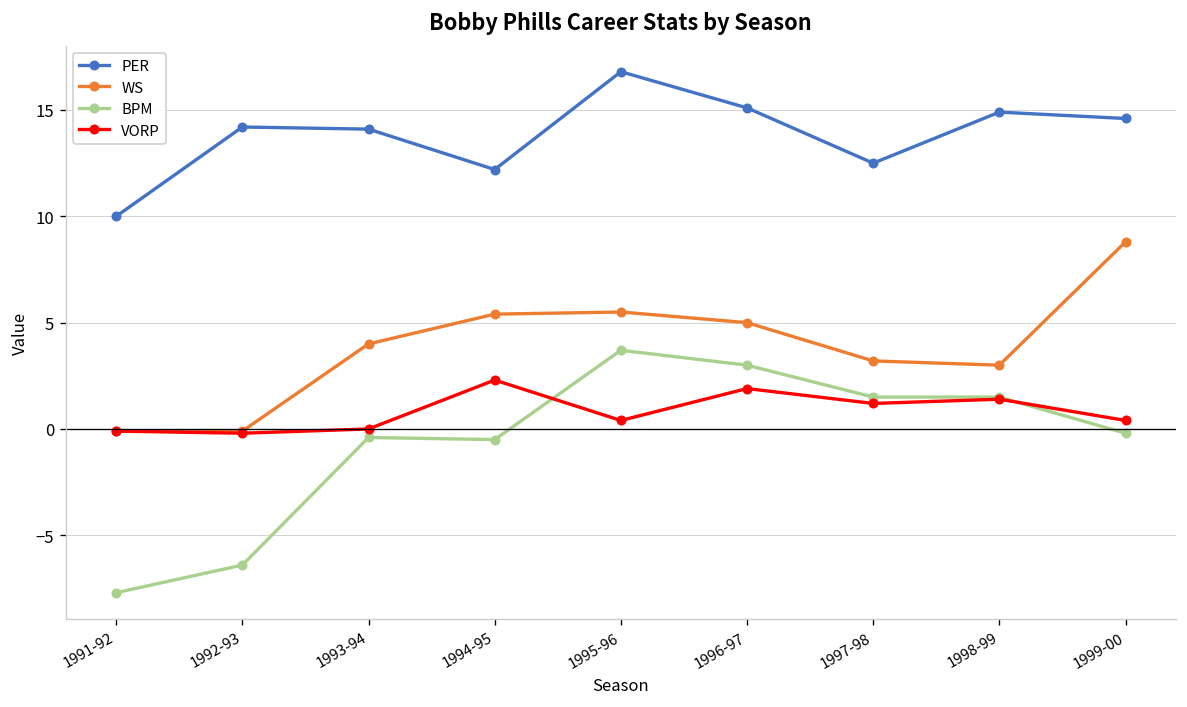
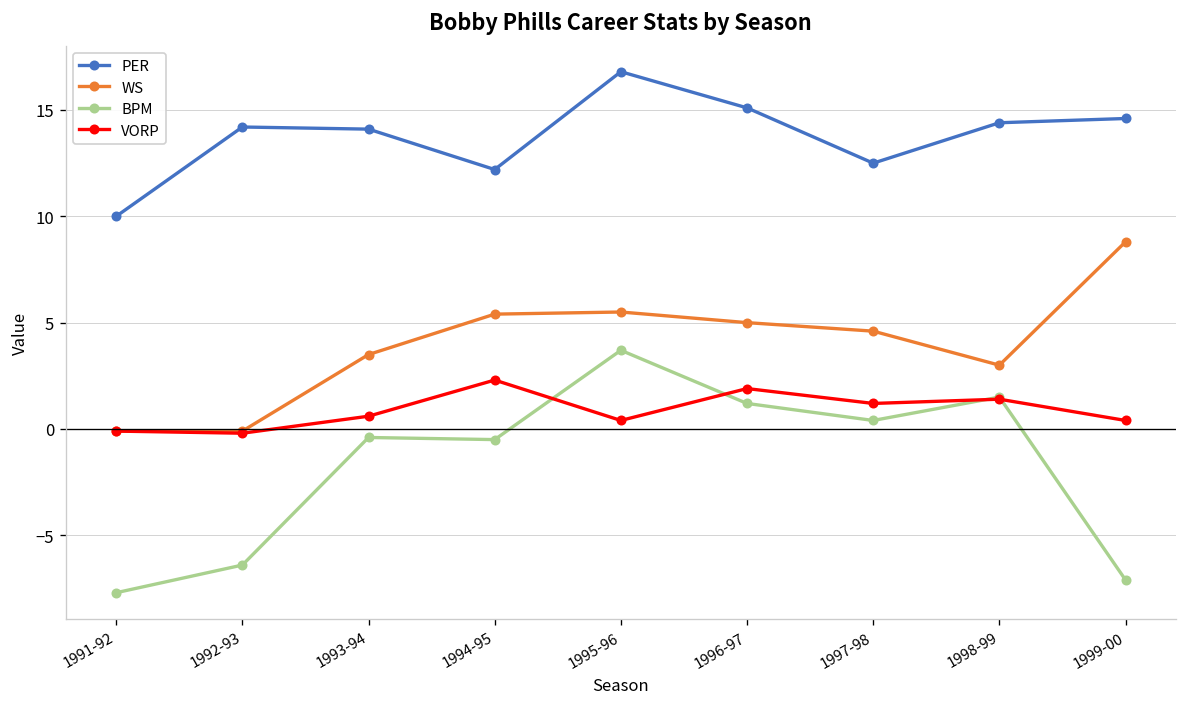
WS, 1993-94: 4.0 -> 3.5
VORP, 1993-94: 0.0 -> 0.6
BPM, 1996-97: 3.0 -> 1.2
WS, 1997-98: 3.2 -> 4.6
BPM, 1997-98: 1.5 -> 0.4
PER, 1998-99: 14.9 -> 14.4
BPM, 1999-00: -0.2 -> -7.1
